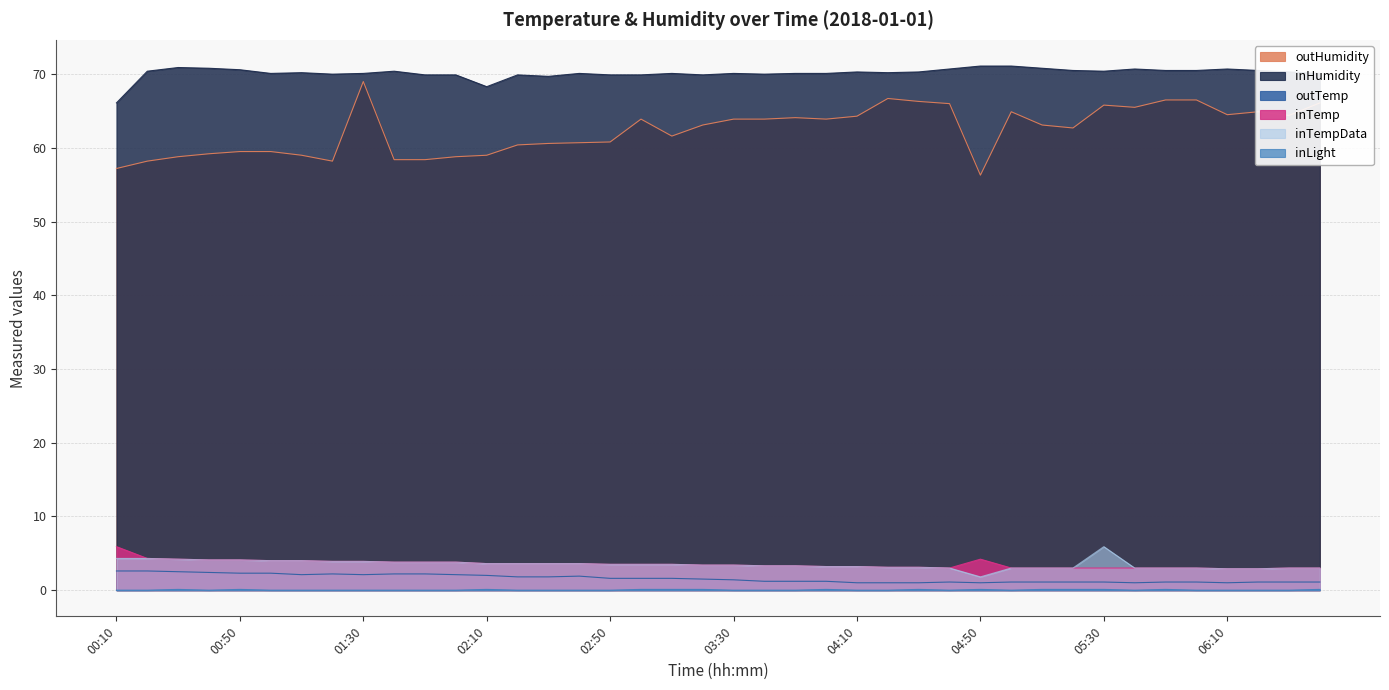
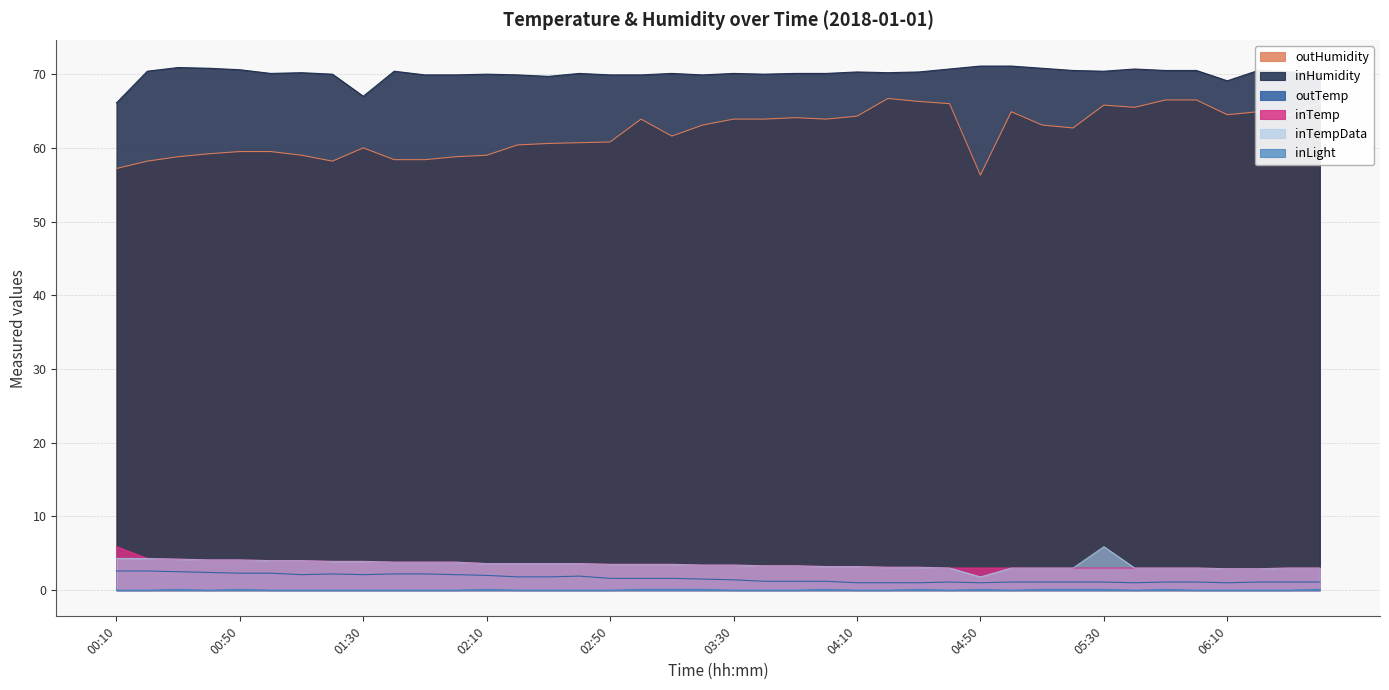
outHumidity, 01:30: 69 -> 60
inHumidity, 01:30: 70 -> 67
inHumidity, 02:10: 68 -> 70
inTemp, 04:50: 4 -> 3
inHumidity, 06:10: 71 -> 69
